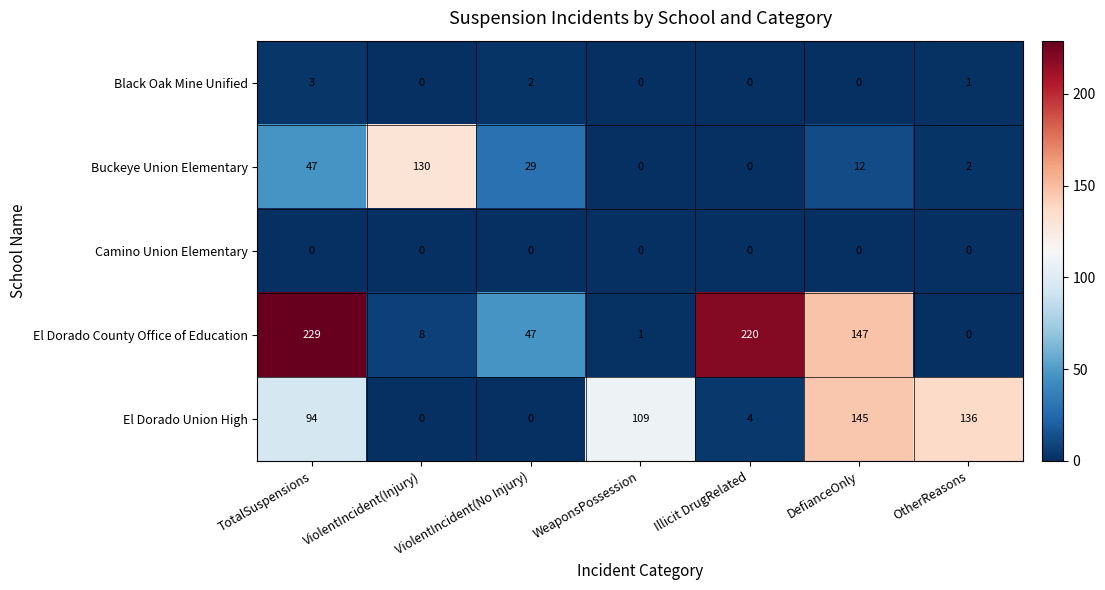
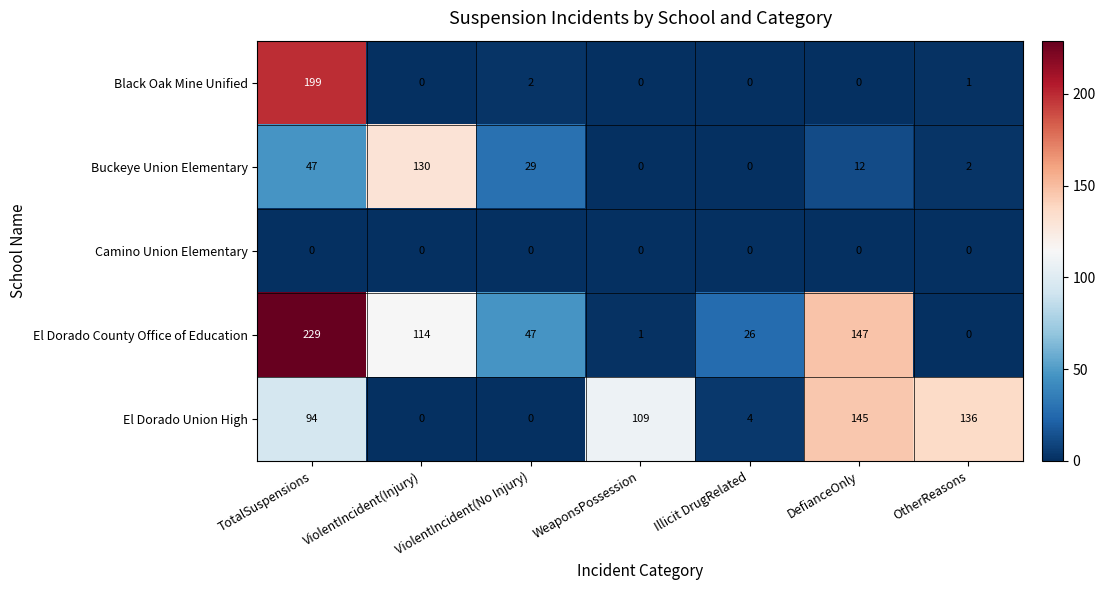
Black Oak Mine Unified, TotalSuspensions: 3 -> 199
El Dorado County Office of Education, ViolentIncident(Injury): 8 -> 114
El Dorado County Office of Education, Illicit DrugRelated: 220 -> 26
